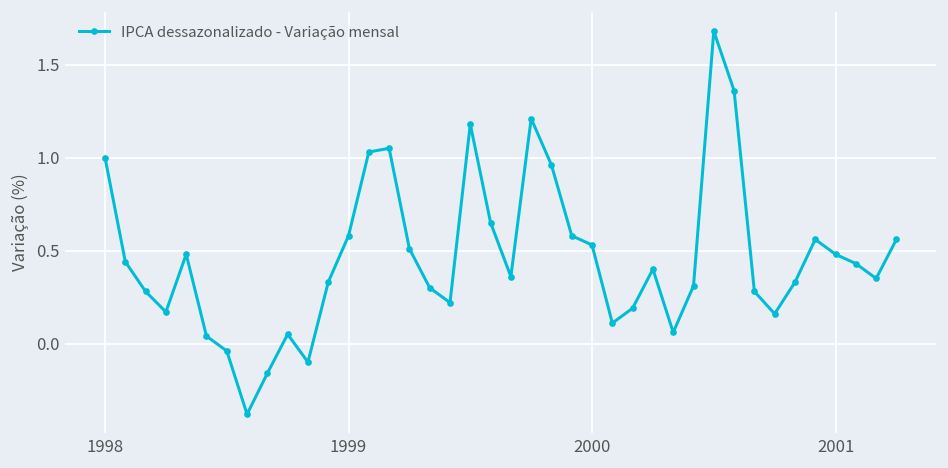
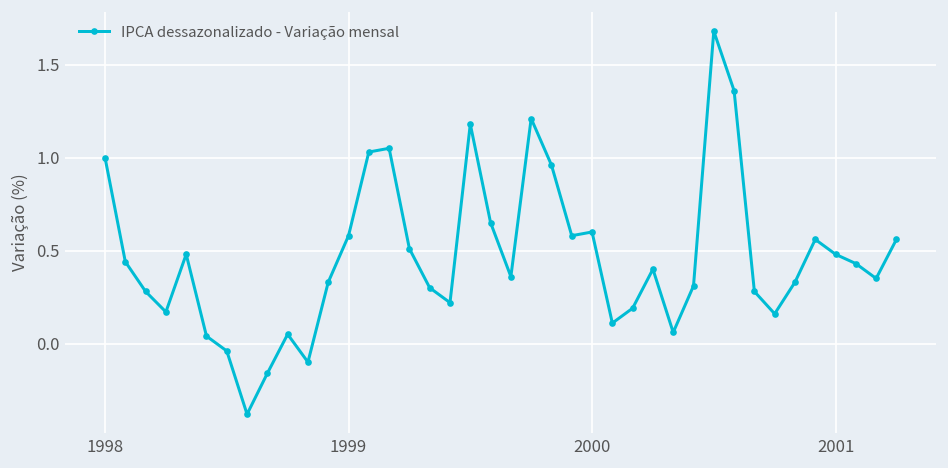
2000: 0.53 -> 0.60
